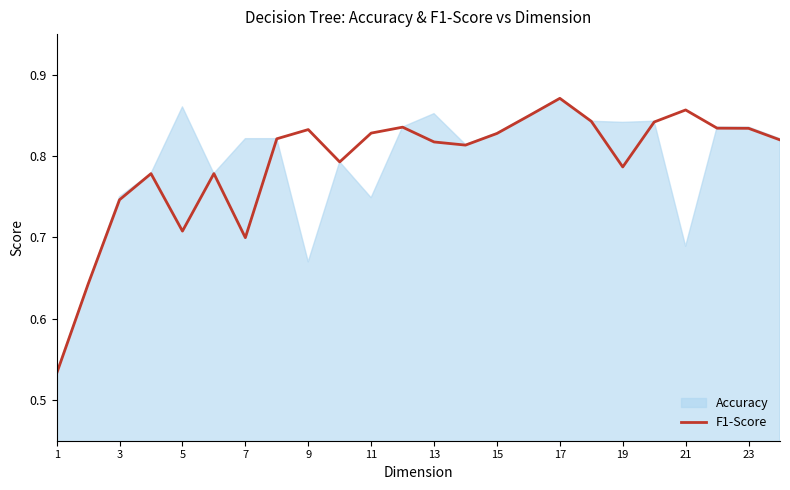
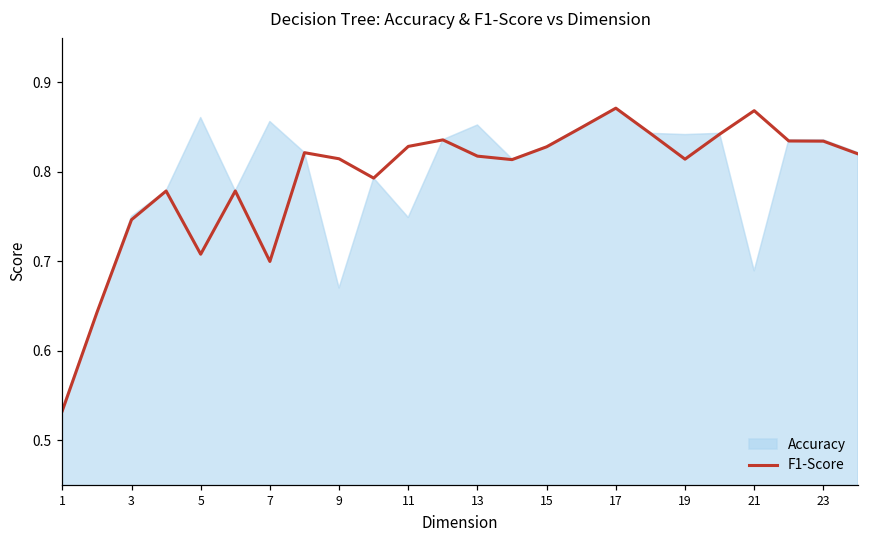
Accuracy, 7: 0.82 -> 0.86
F1-Score, 9: 0.83 -> 0.81
F1-Score, 19: 0.79 -> 0.81
F1-Score, 21: 0.86 -> 0.87
